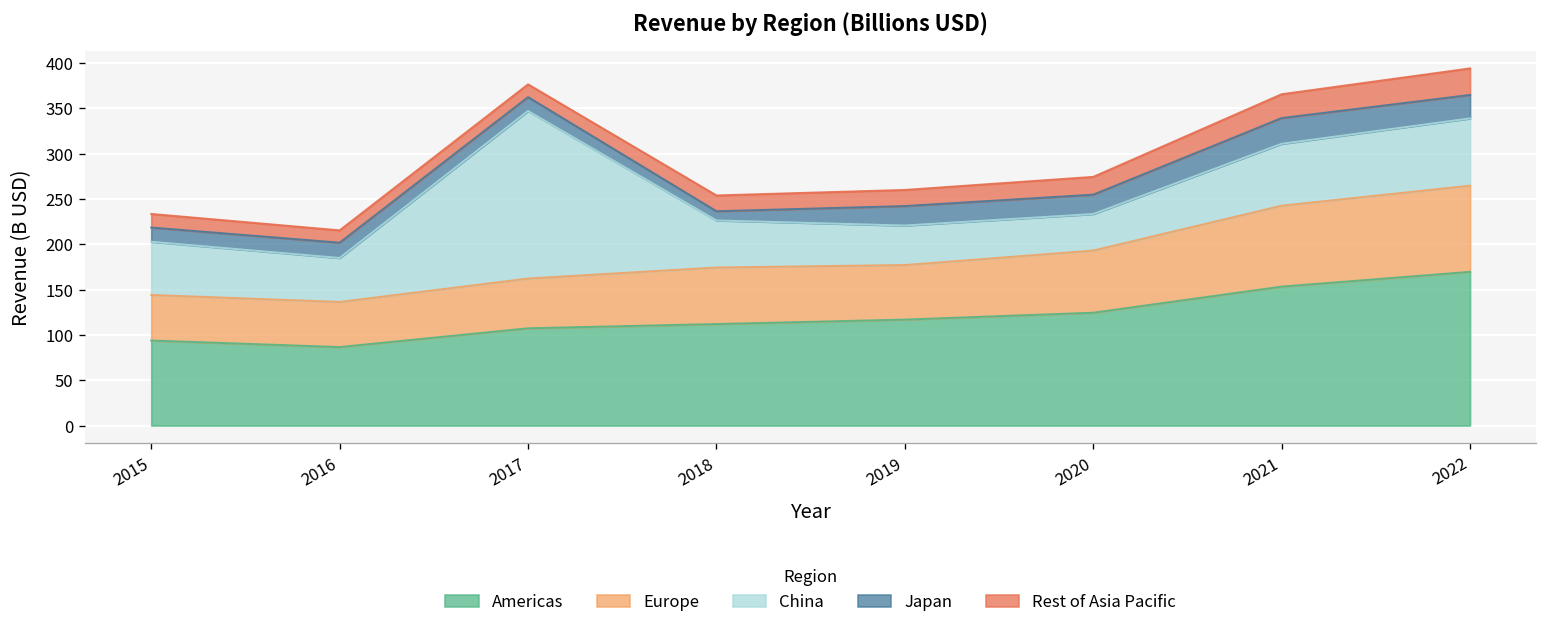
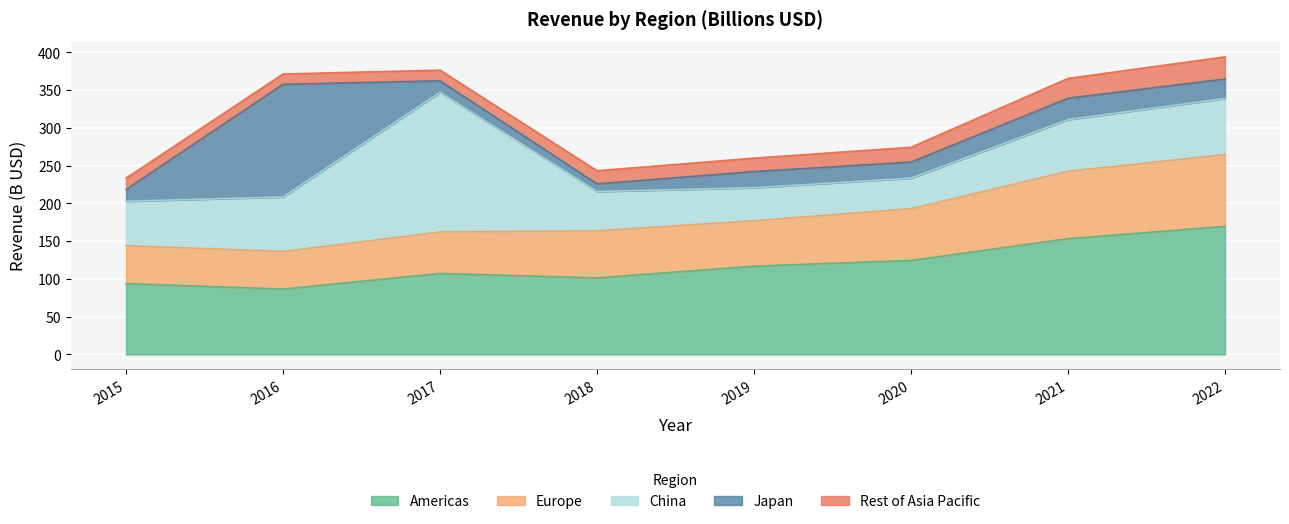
China, 2016: 50 -> 70
Japan, 2016: 20 -> 150
Americas, 2018: 110 -> 100
